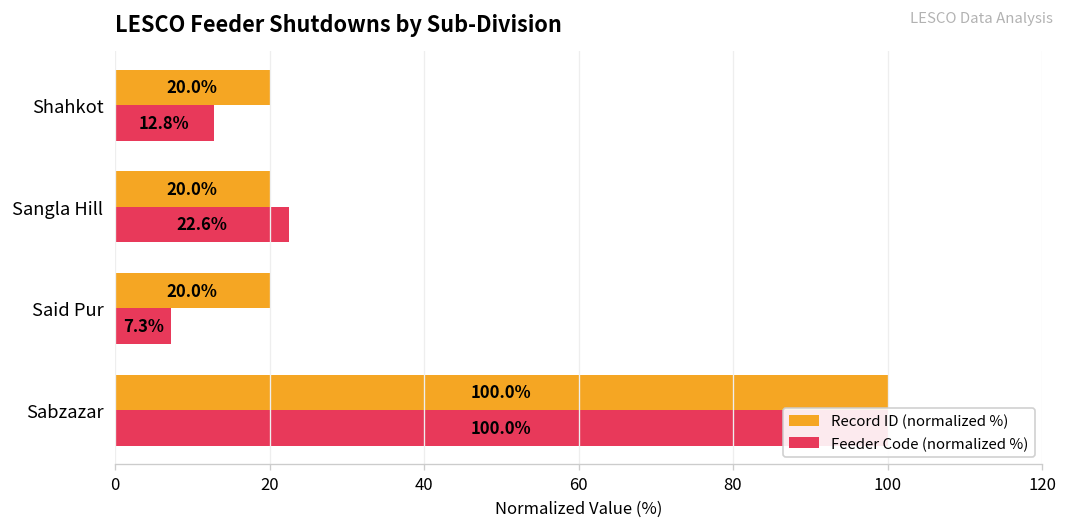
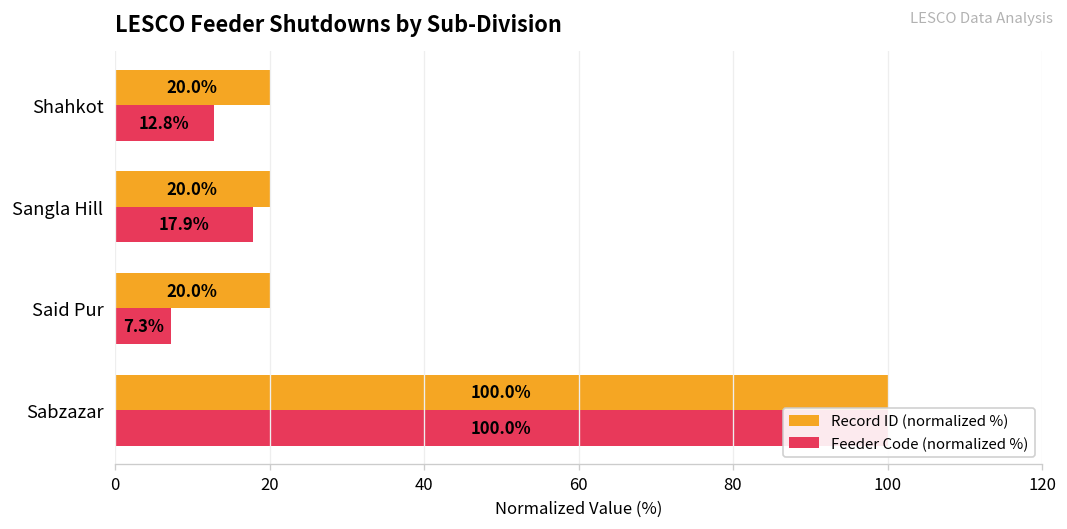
Feeder Code (normalized %), Sangla Hill: 22.6% -> 17.9%
